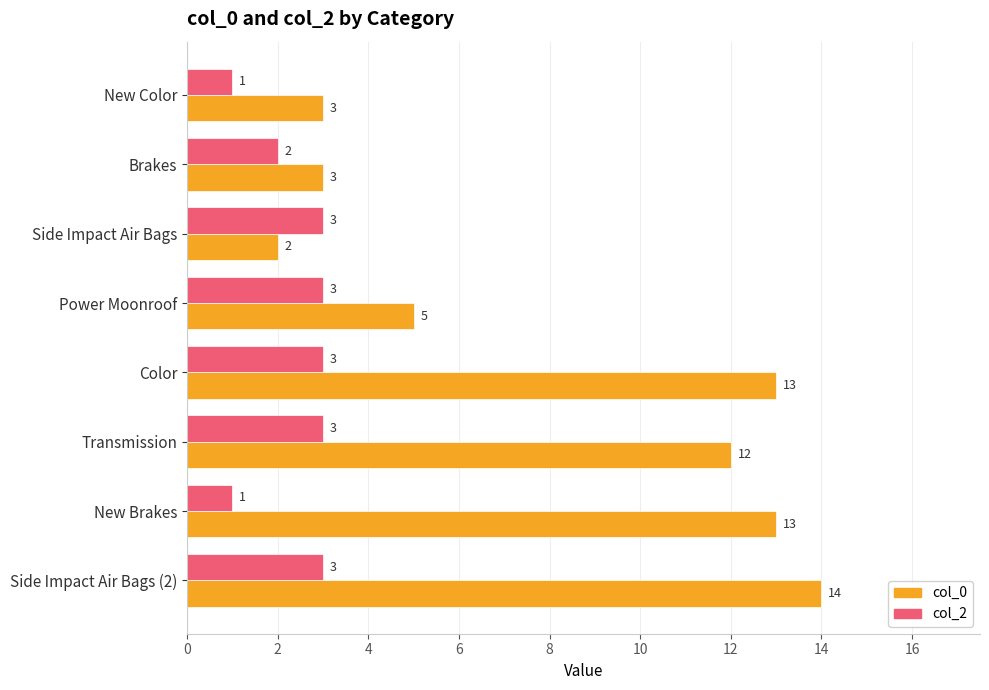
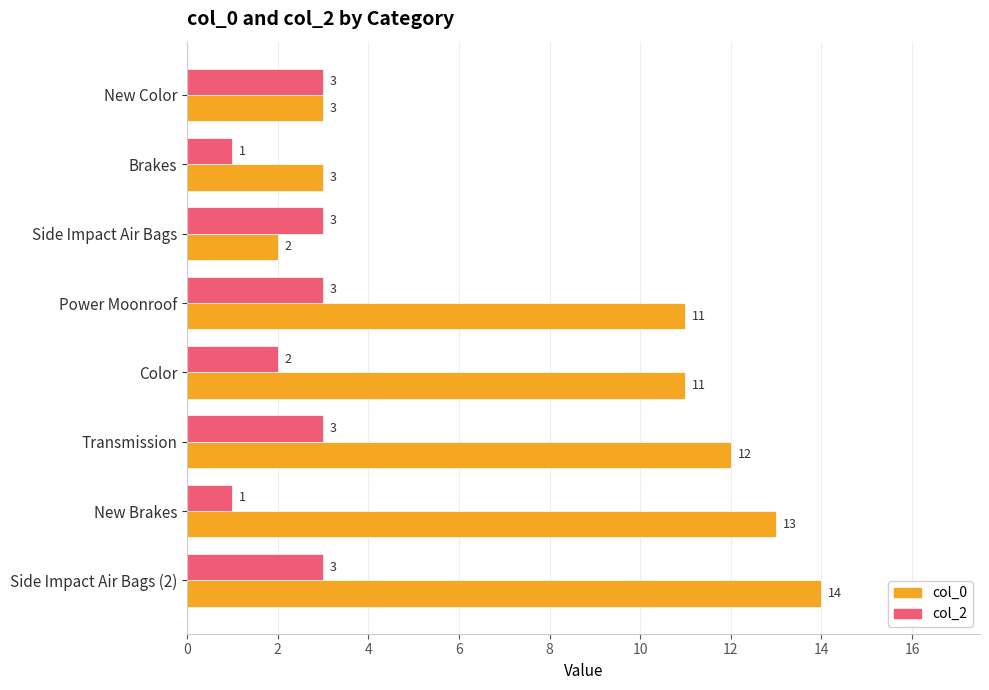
col_2, New Color: 1 -> 3
col_2, Brakes: 2 -> 1
col_0, Power Moonroof: 5 -> 11
col_2, Color: 3 -> 2
col_0, Color: 13 -> 11
